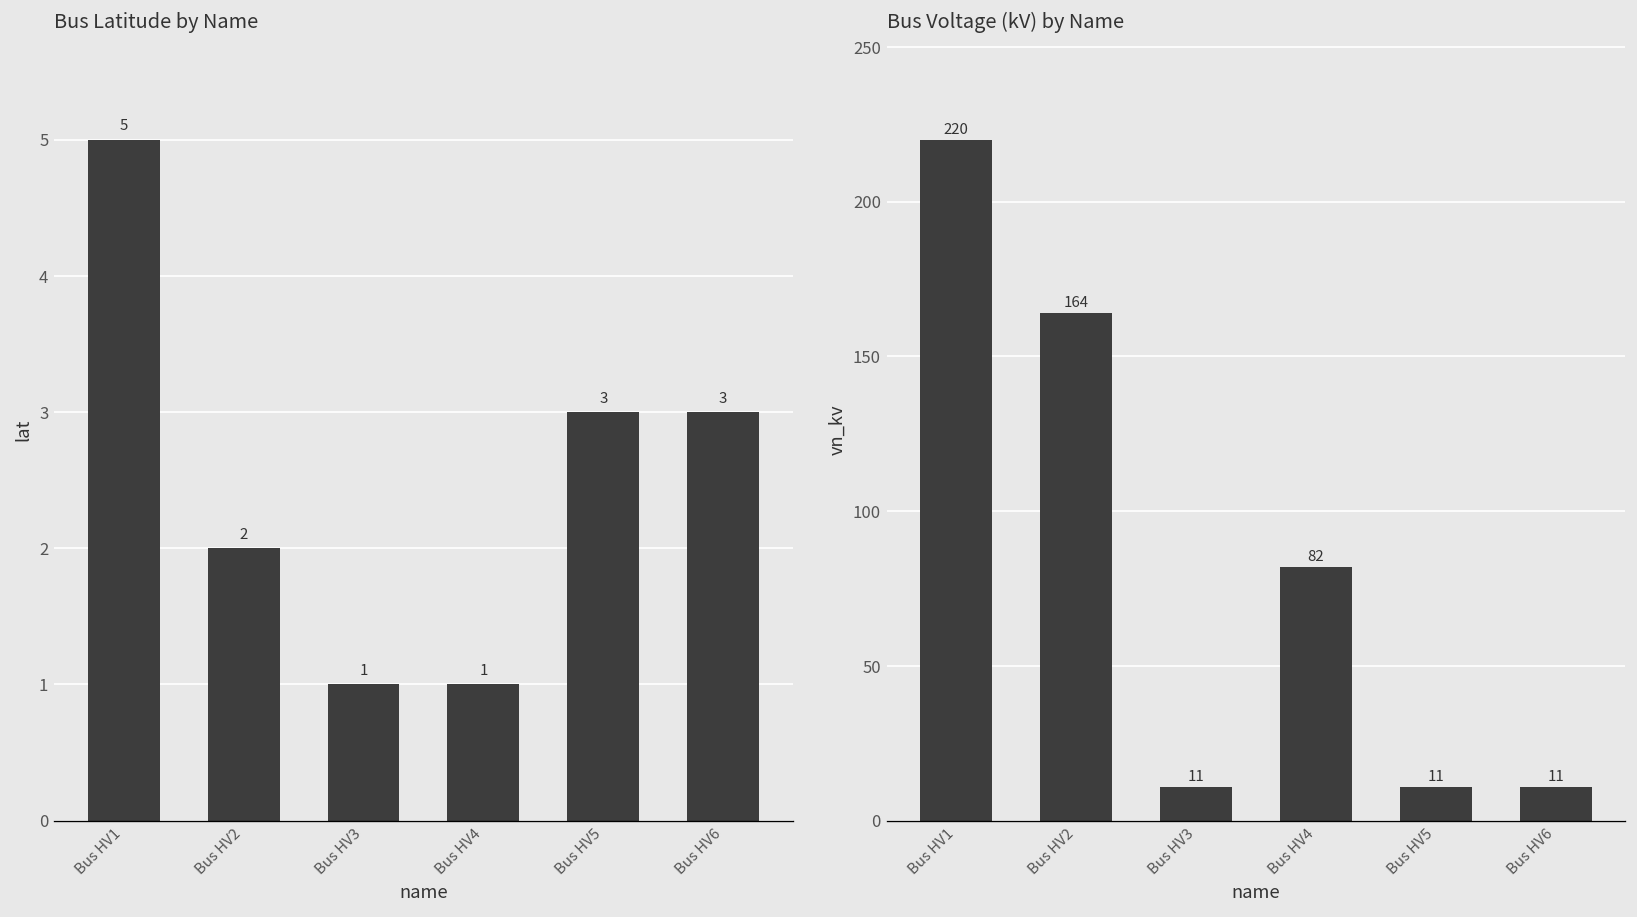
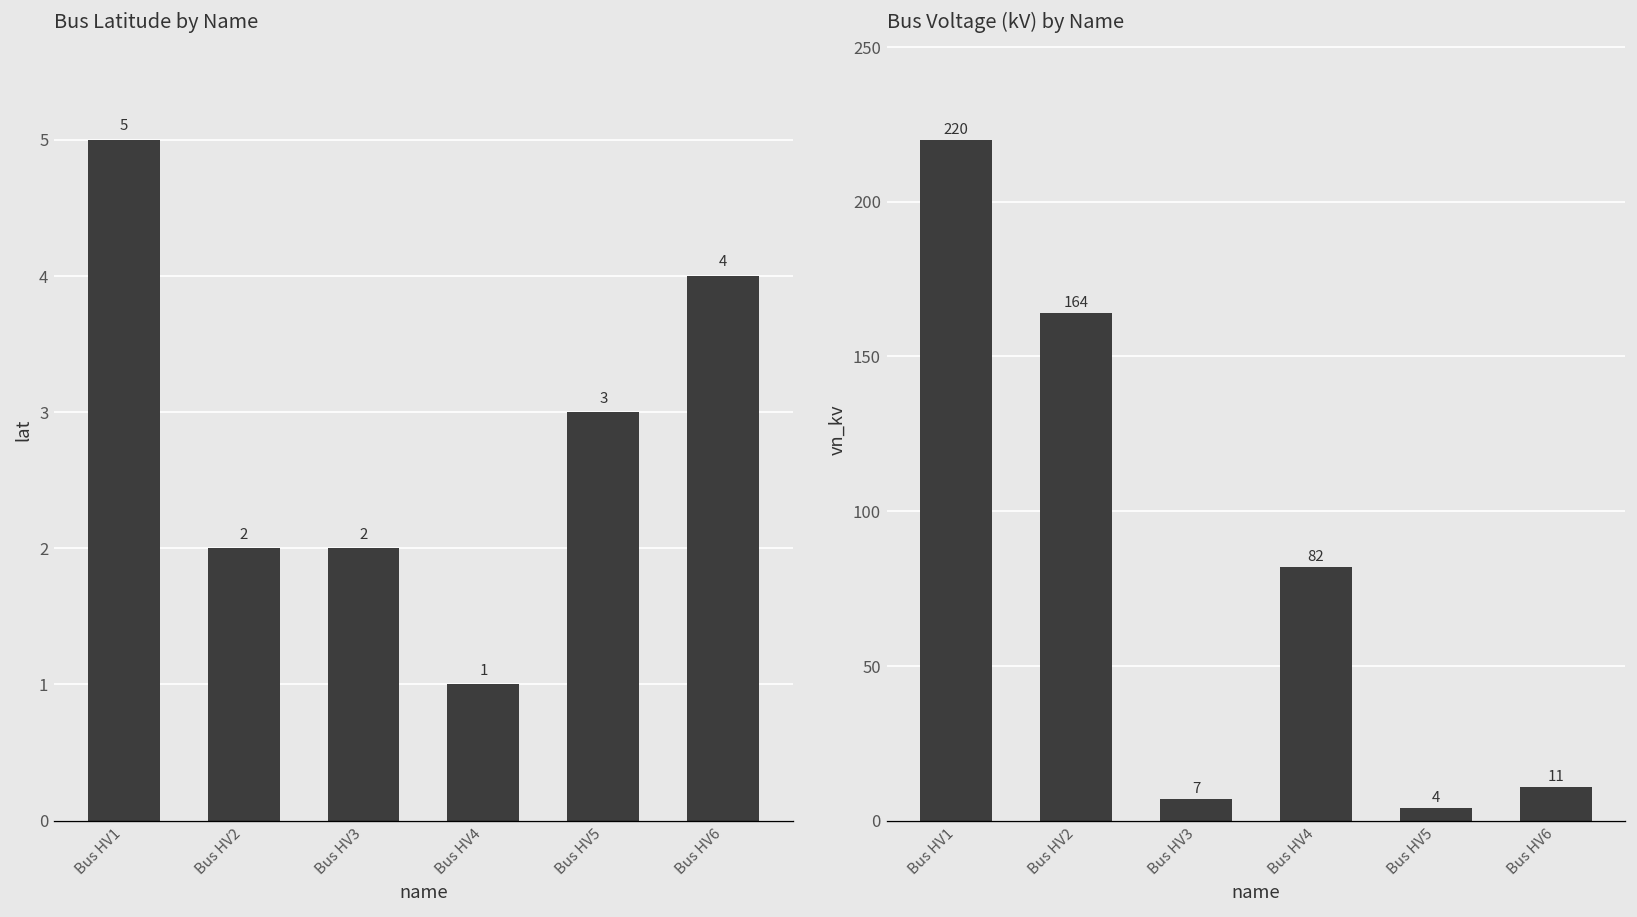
Bus Latitude by Name, Bus HV3: 1 -> 2
Bus Latitude by Name, Bus HV6: 3 -> 4
Bus Voltage (kV) by Name, Bus HV3: 11 -> 7
Bus Voltage (kV) by Name, Bus HV5: 11 -> 4
